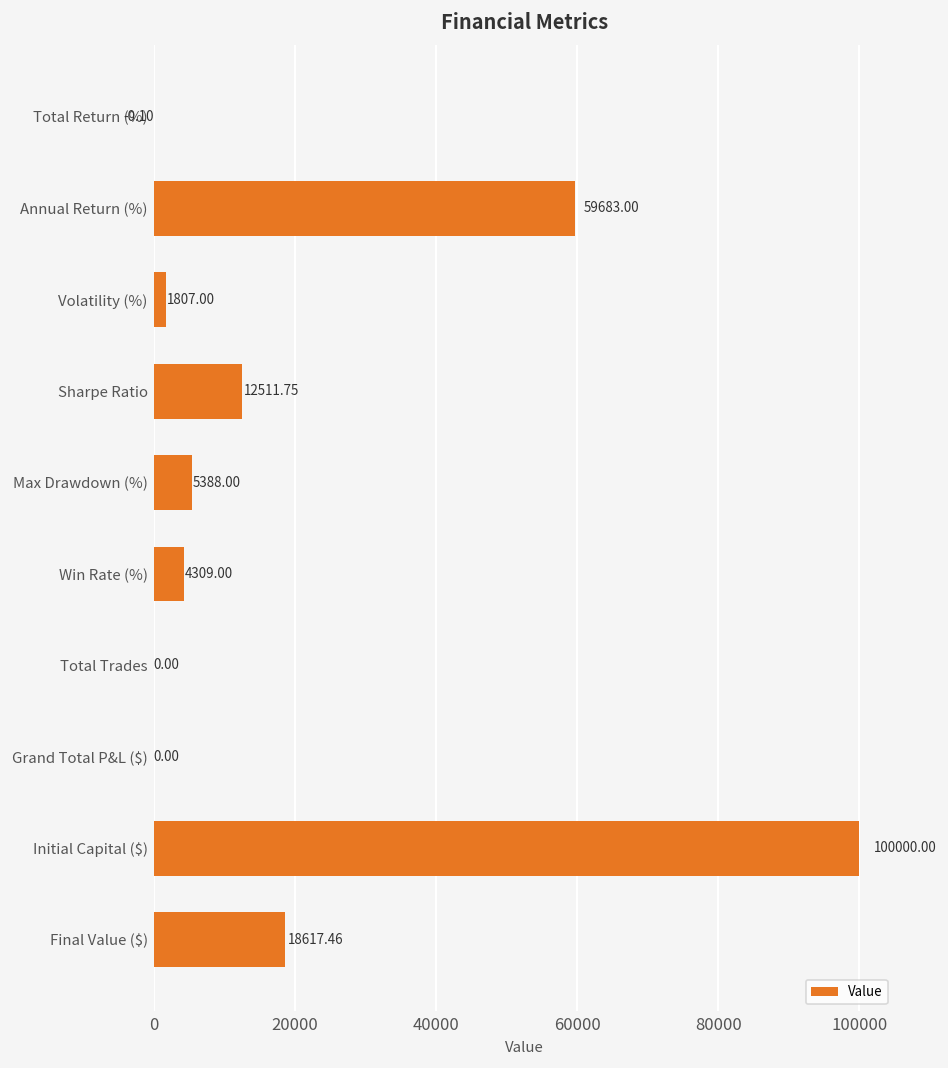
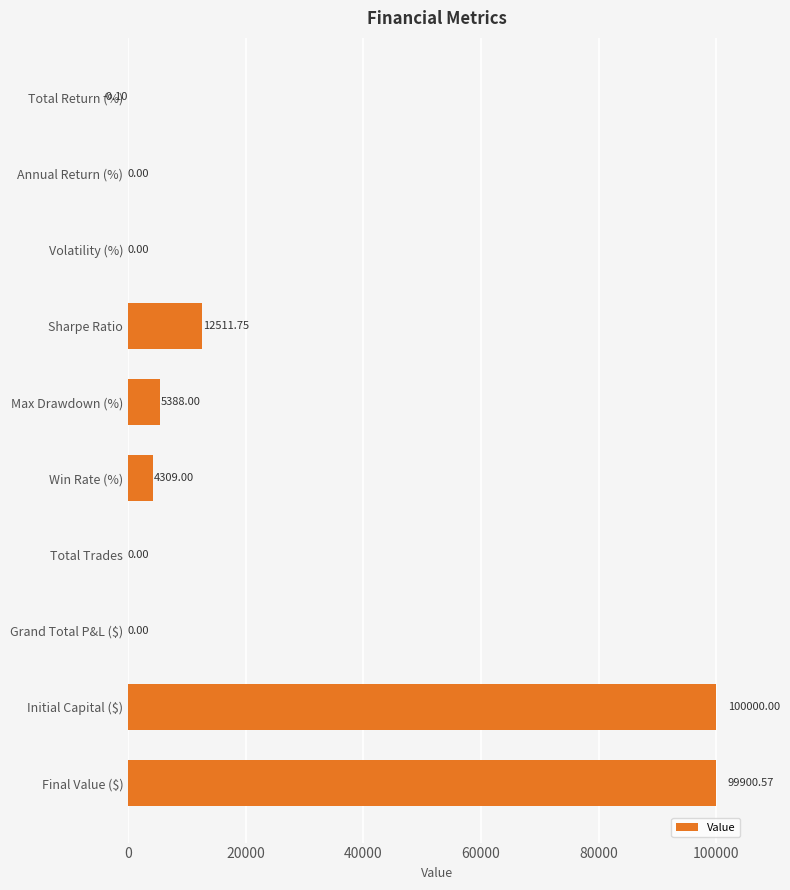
Annual Return (%): 59683.00 -> 0.00
Volatility (%): 1807.00 -> 0.00
Final Value ($): 18617.46 -> 99900.57
